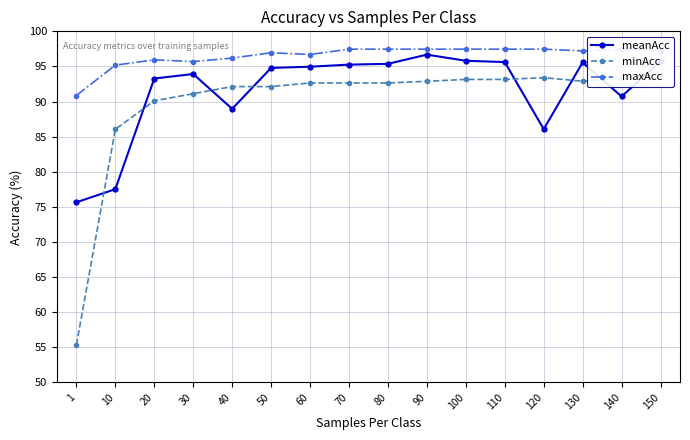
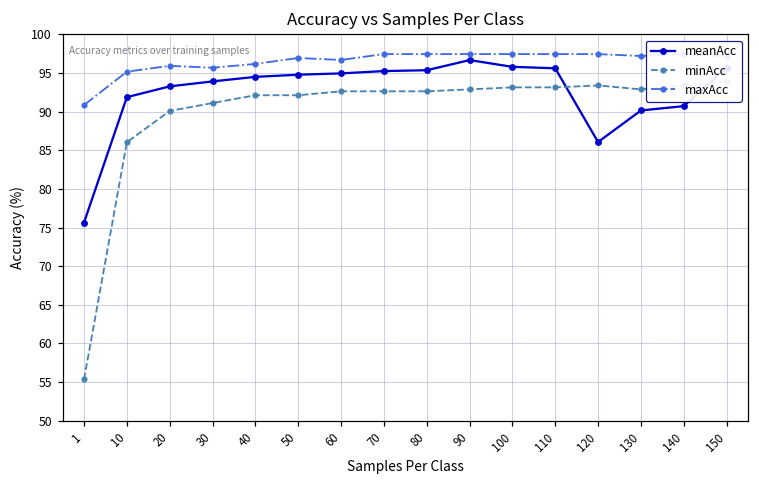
meanAcc, 10: 78 -> 92
meanAcc, 40: 89 -> 95
meanAcc, 130: 96 -> 90
